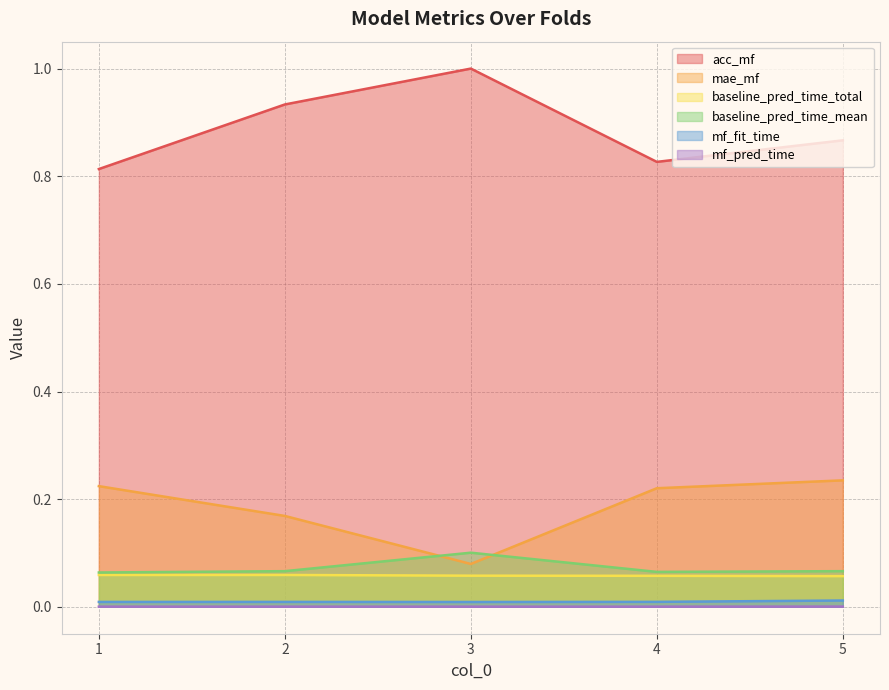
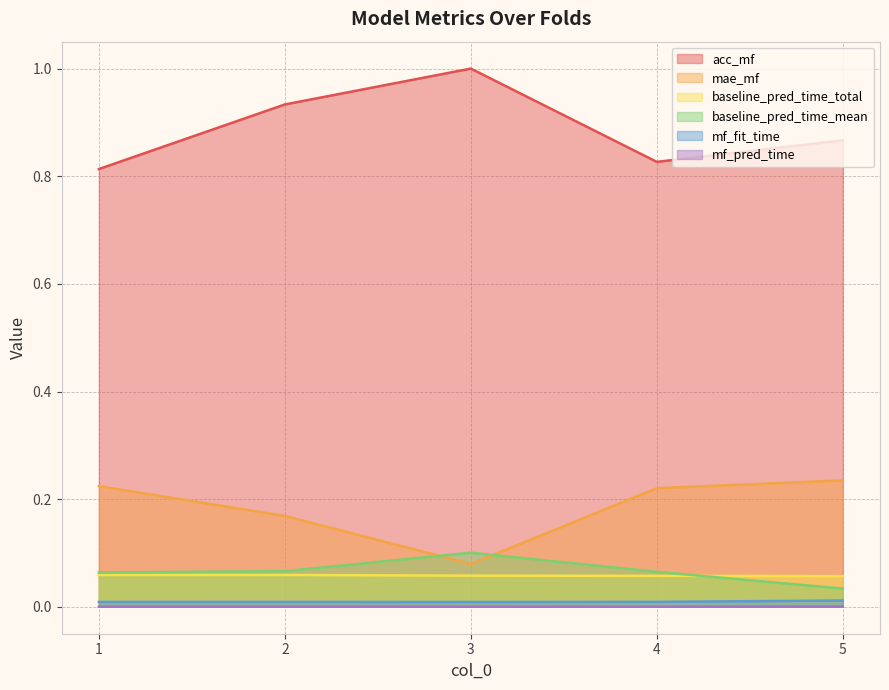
baseline_pred_time_mean, 5: 0.07 -> 0.03
